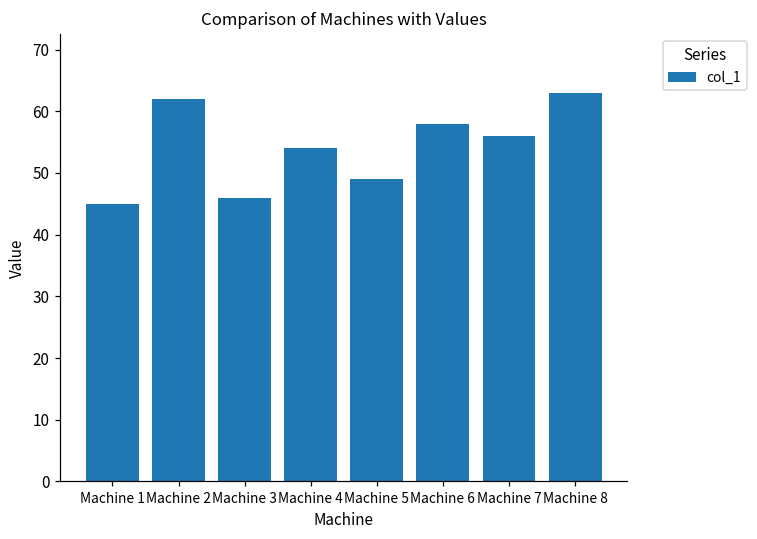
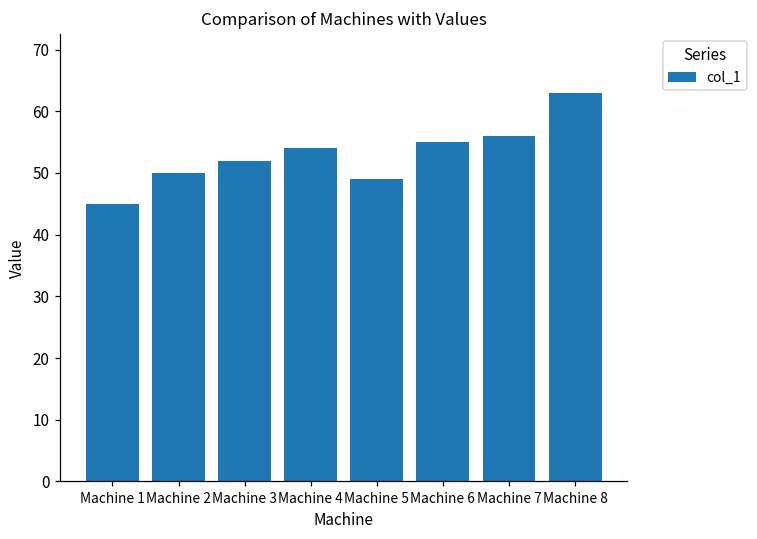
Machine 2: 62 -> 50
Machine 3: 46 -> 52
Machine 6: 58 -> 55
